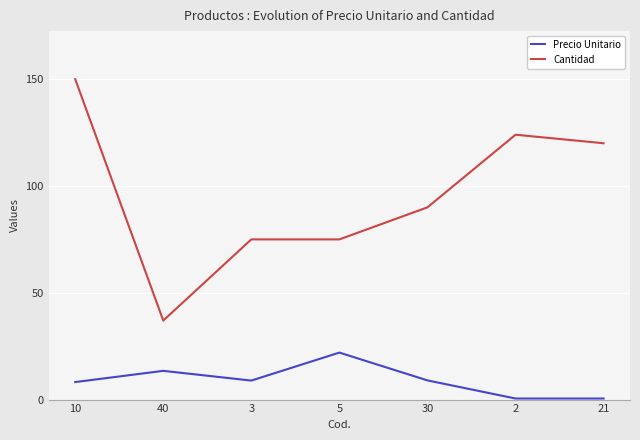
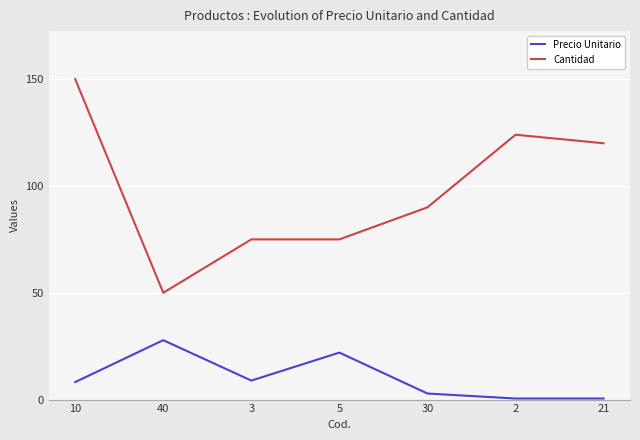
Precio Unitario, 40: 13 -> 28
Cantidad, 40: 37 -> 50
Precio Unitario, 30: 9 -> 3
